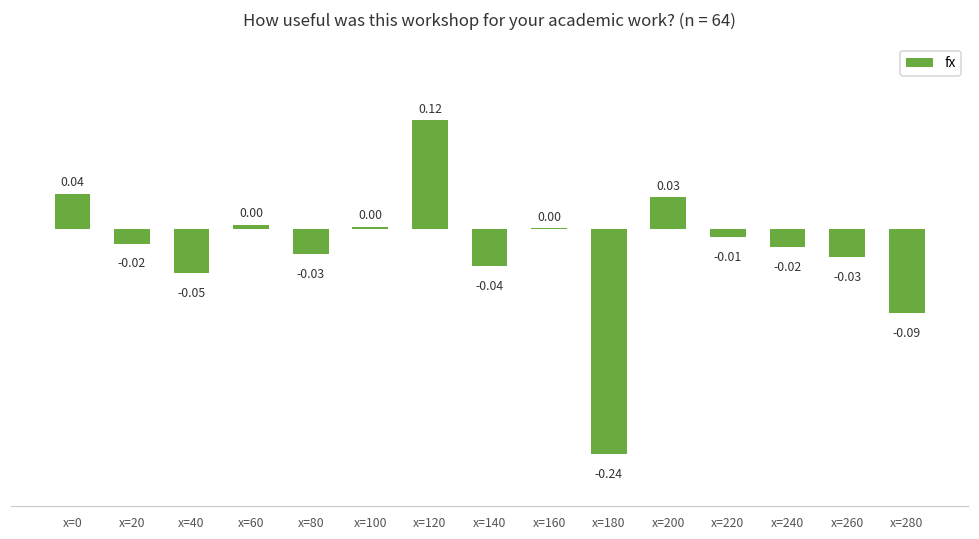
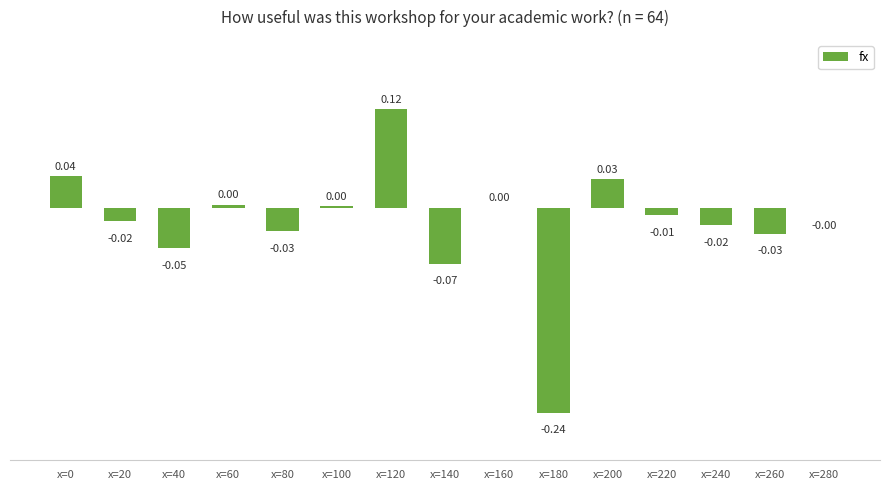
x=140: -0.04 -> -0.07
x=280: -0.09 -> -0.00
